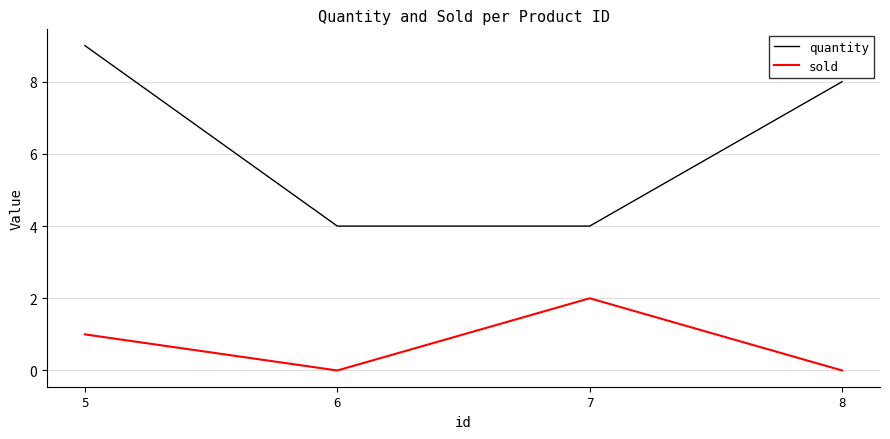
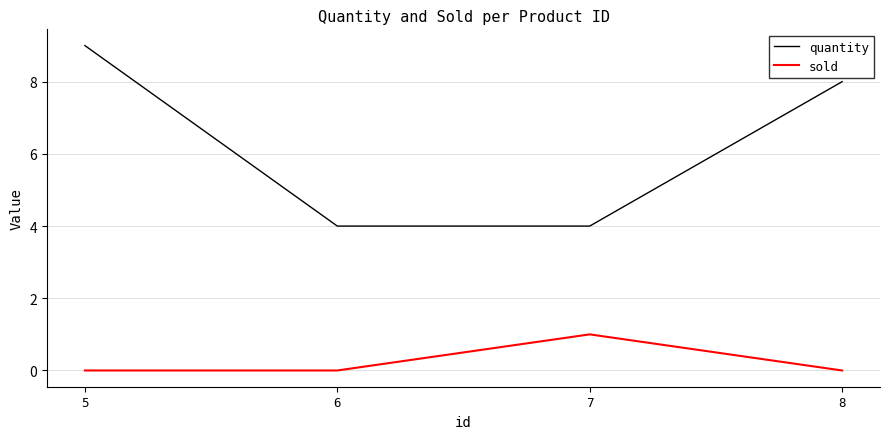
sold, 5: 1 -> 0
sold, 7: 2 -> 1
